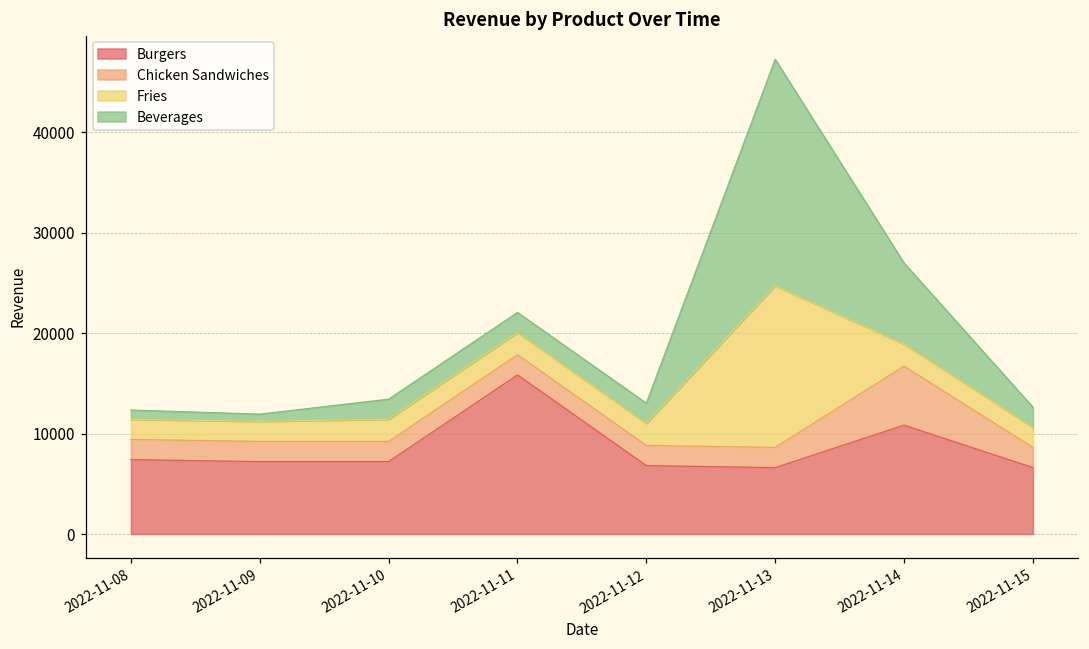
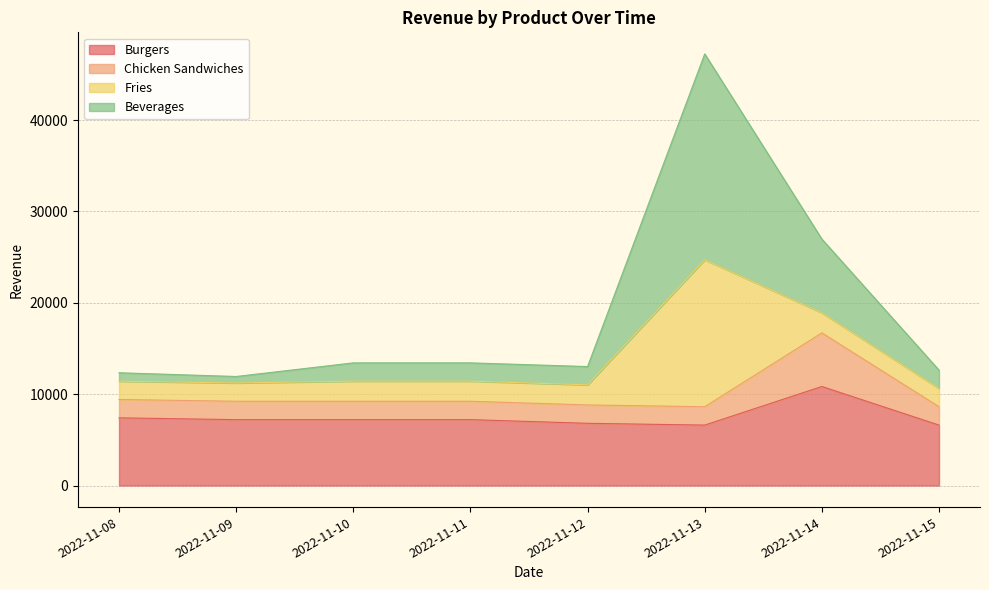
Burgers, 2022-11-11: 16000 -> 7000
